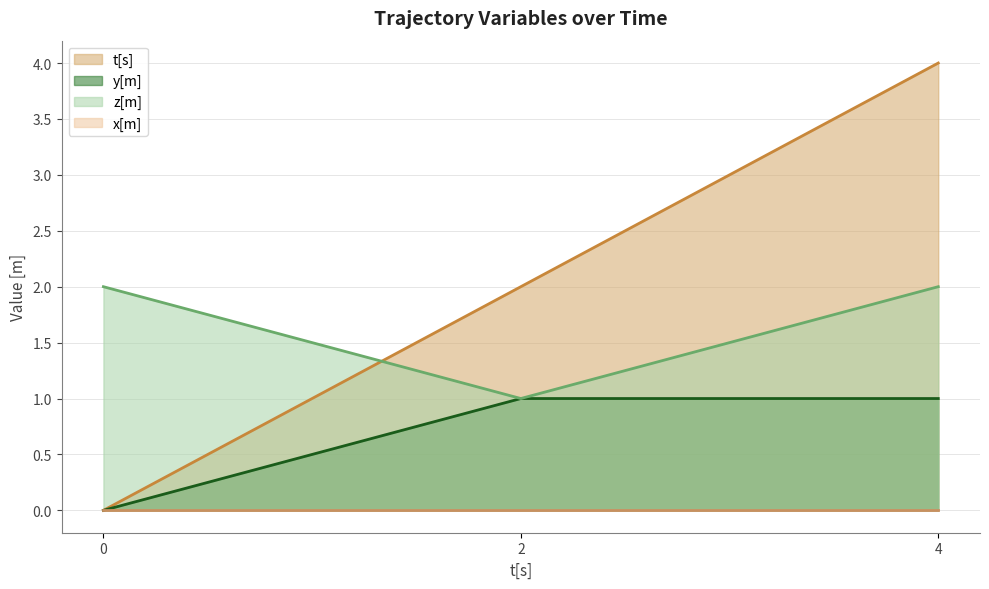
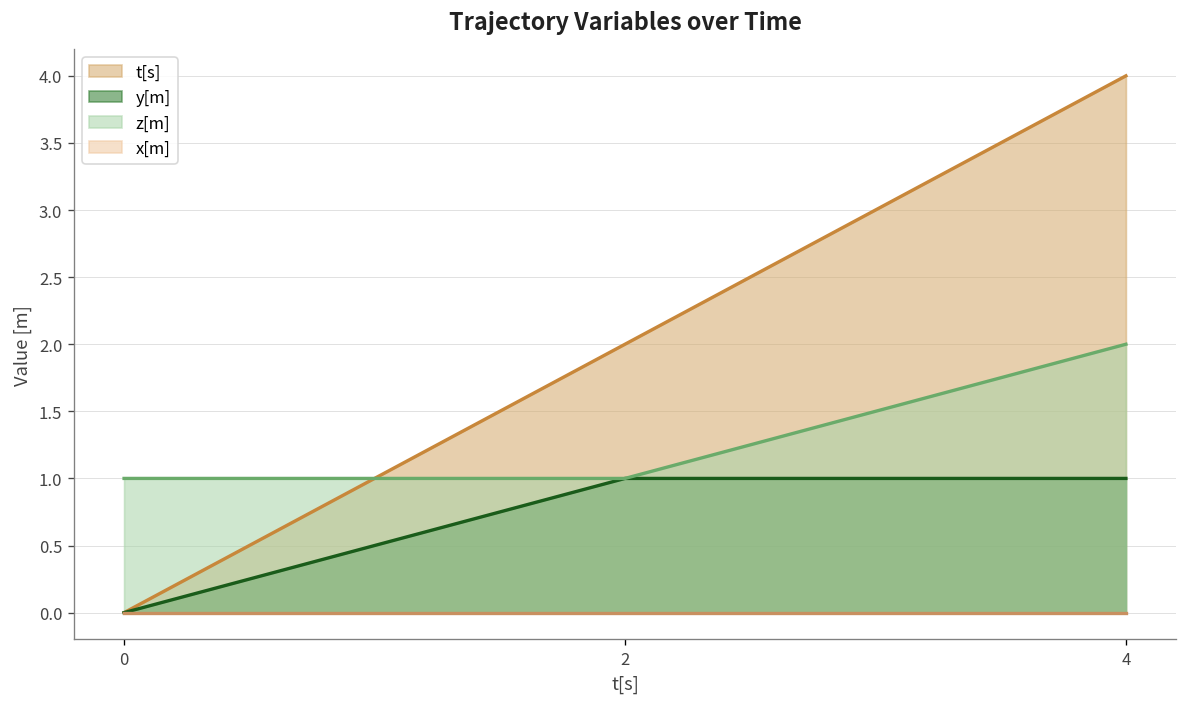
z[m], 0: 2 -> 1
